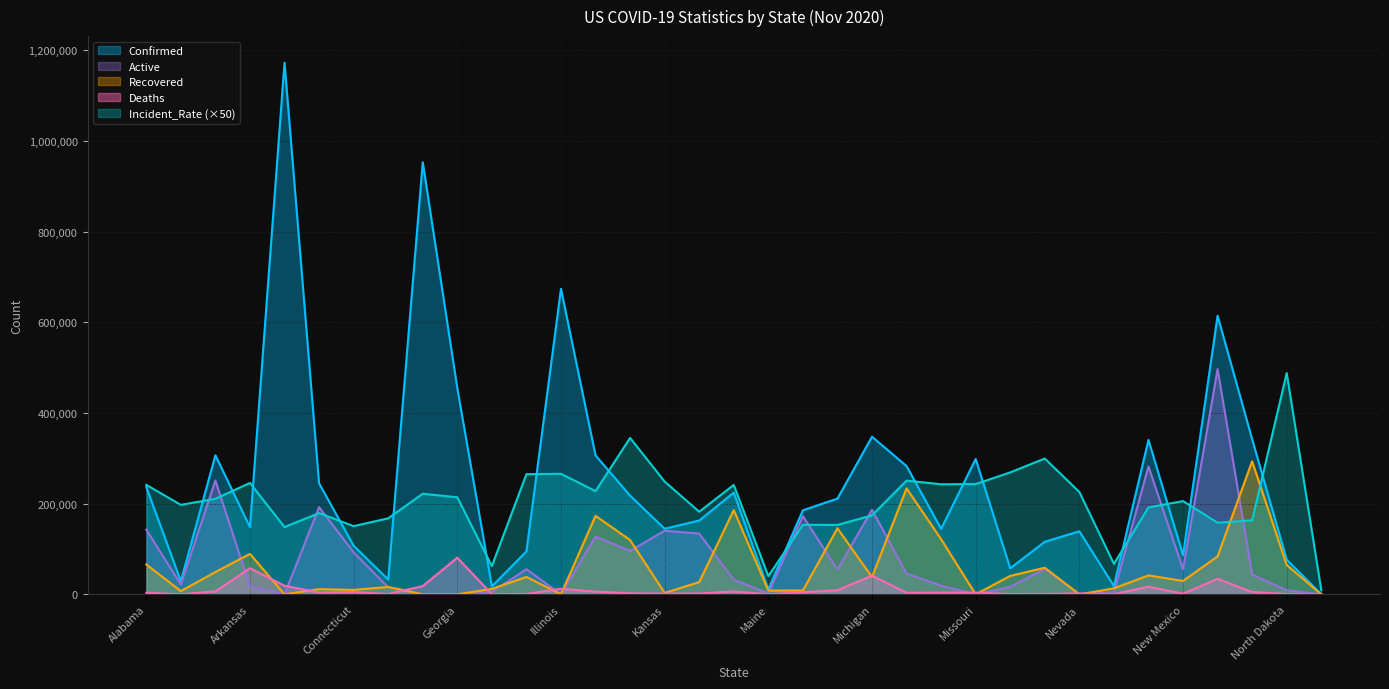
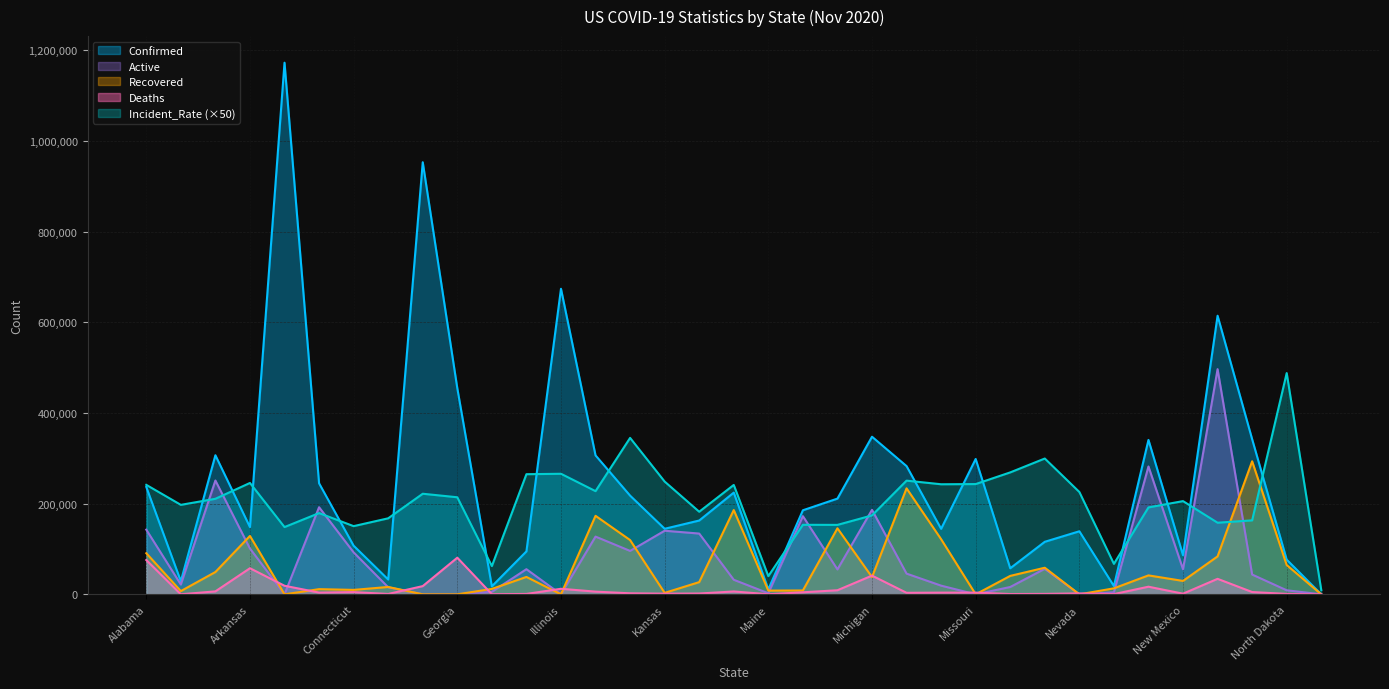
Recovered, Alabama: 70,000 -> 90,000
Deaths, Alabama: 0 -> 80,000
Active, Arkansas: 20,000 -> 100,000
Recovered, Arkansas: 90,000 -> 130,000
